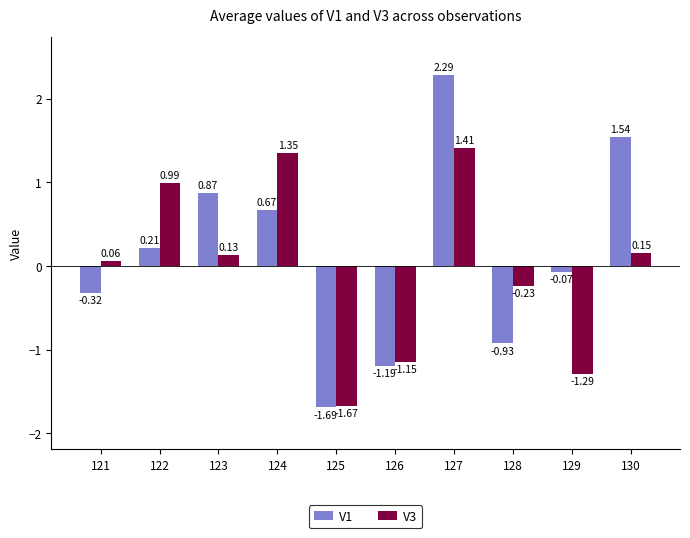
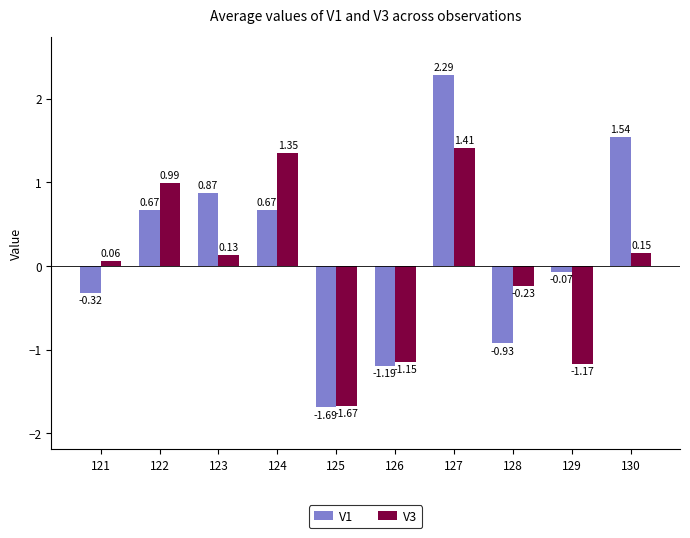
V1, 122: 0.21 -> 0.67
V3, 129: -1.29 -> -1.17
